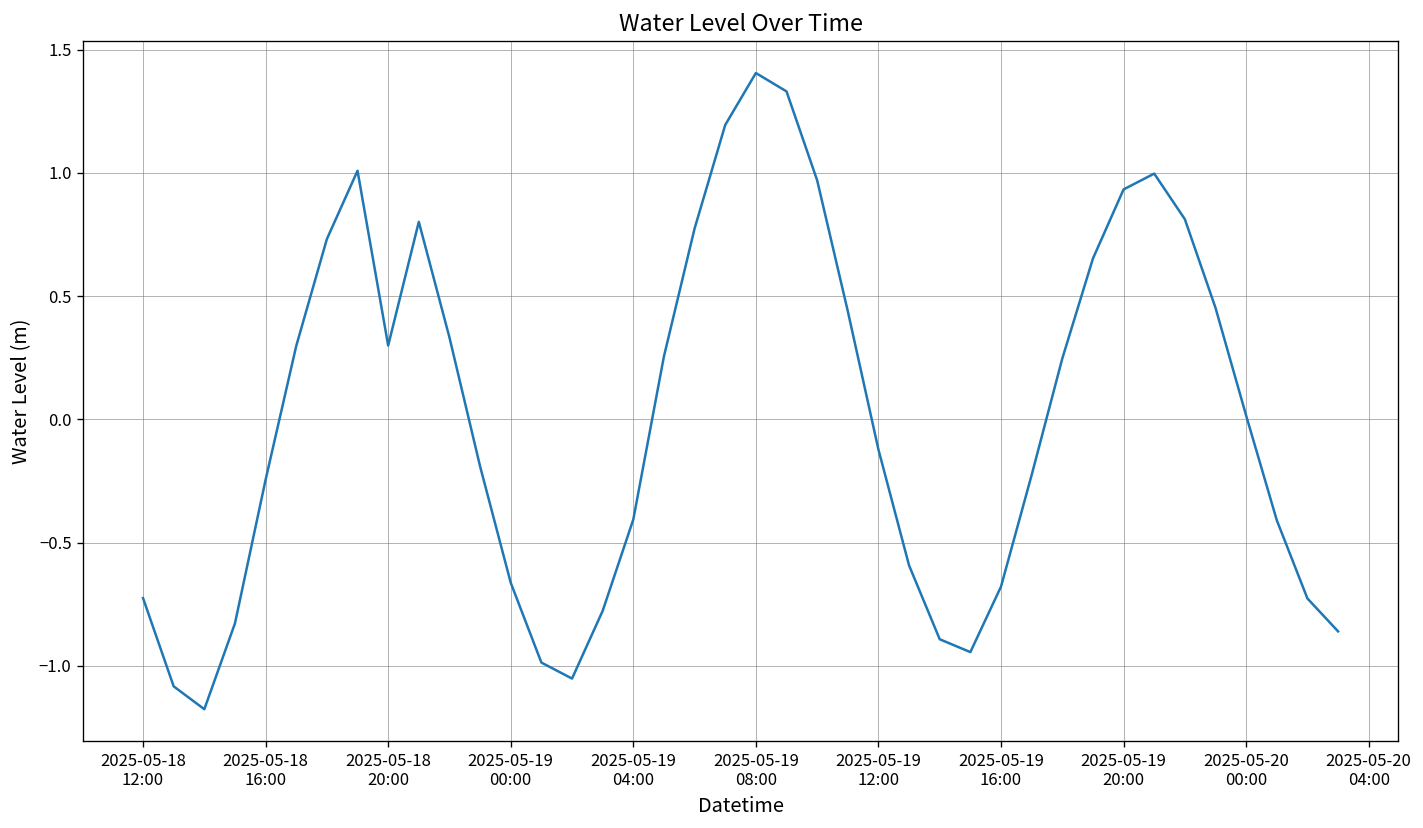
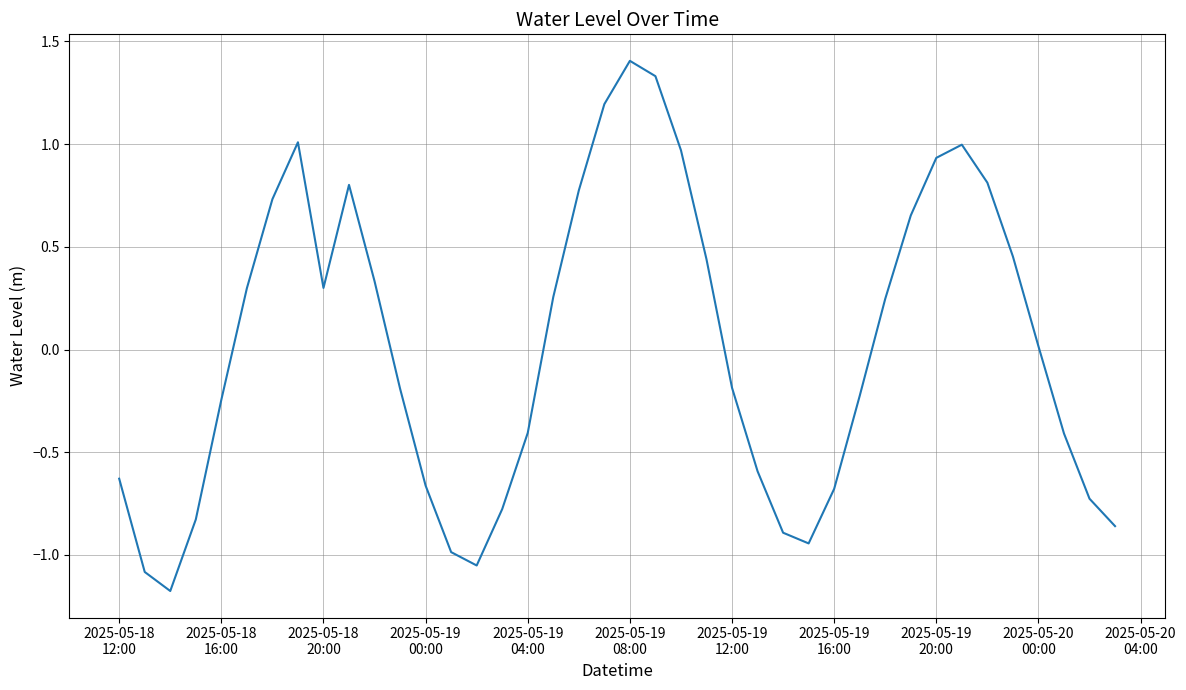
2025-05-18 12:00: -0.73 -> -0.63
2025-05-19 12:00: -0.12 -> -0.19
